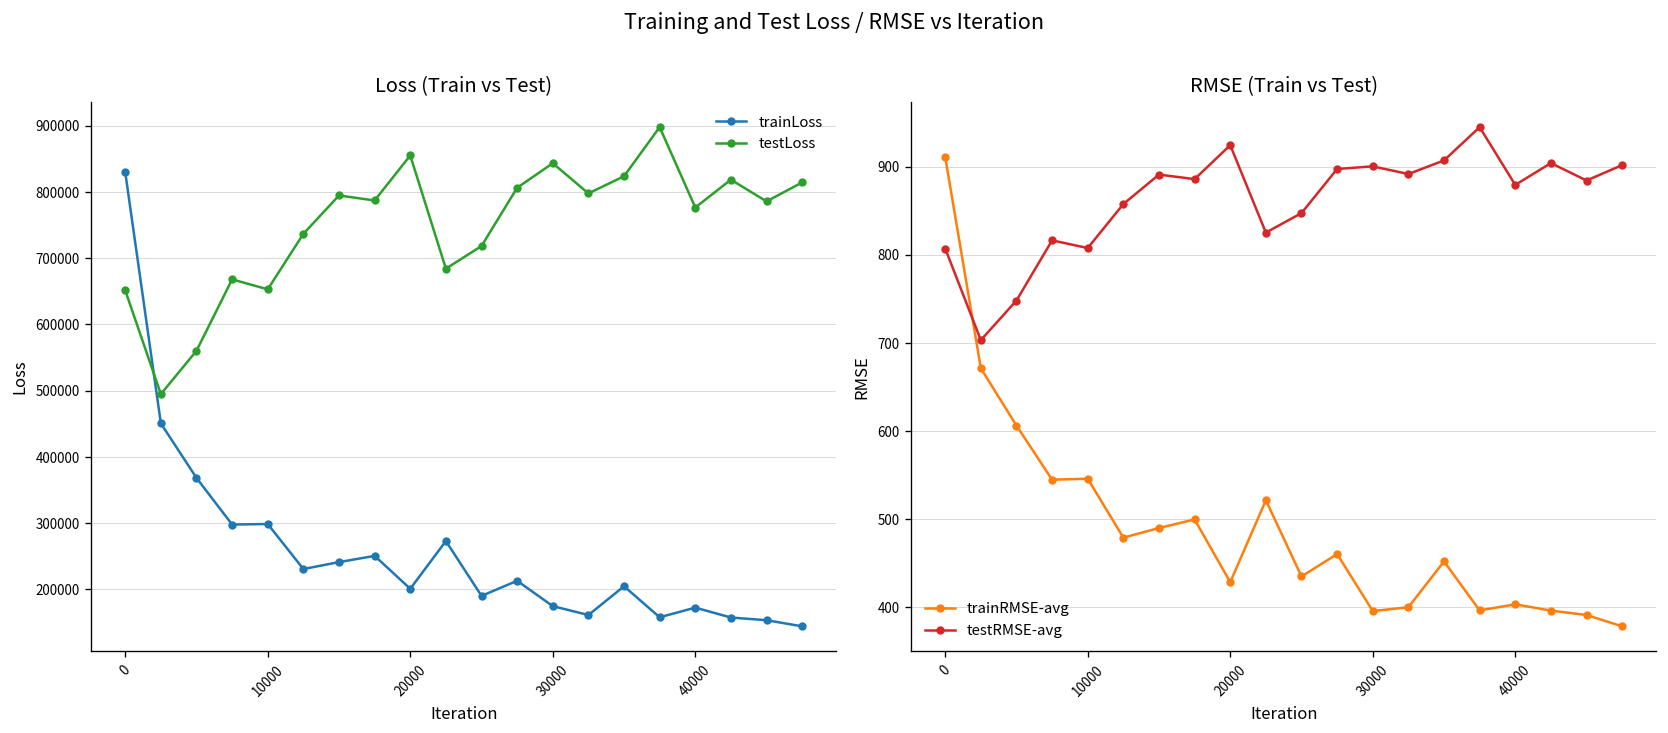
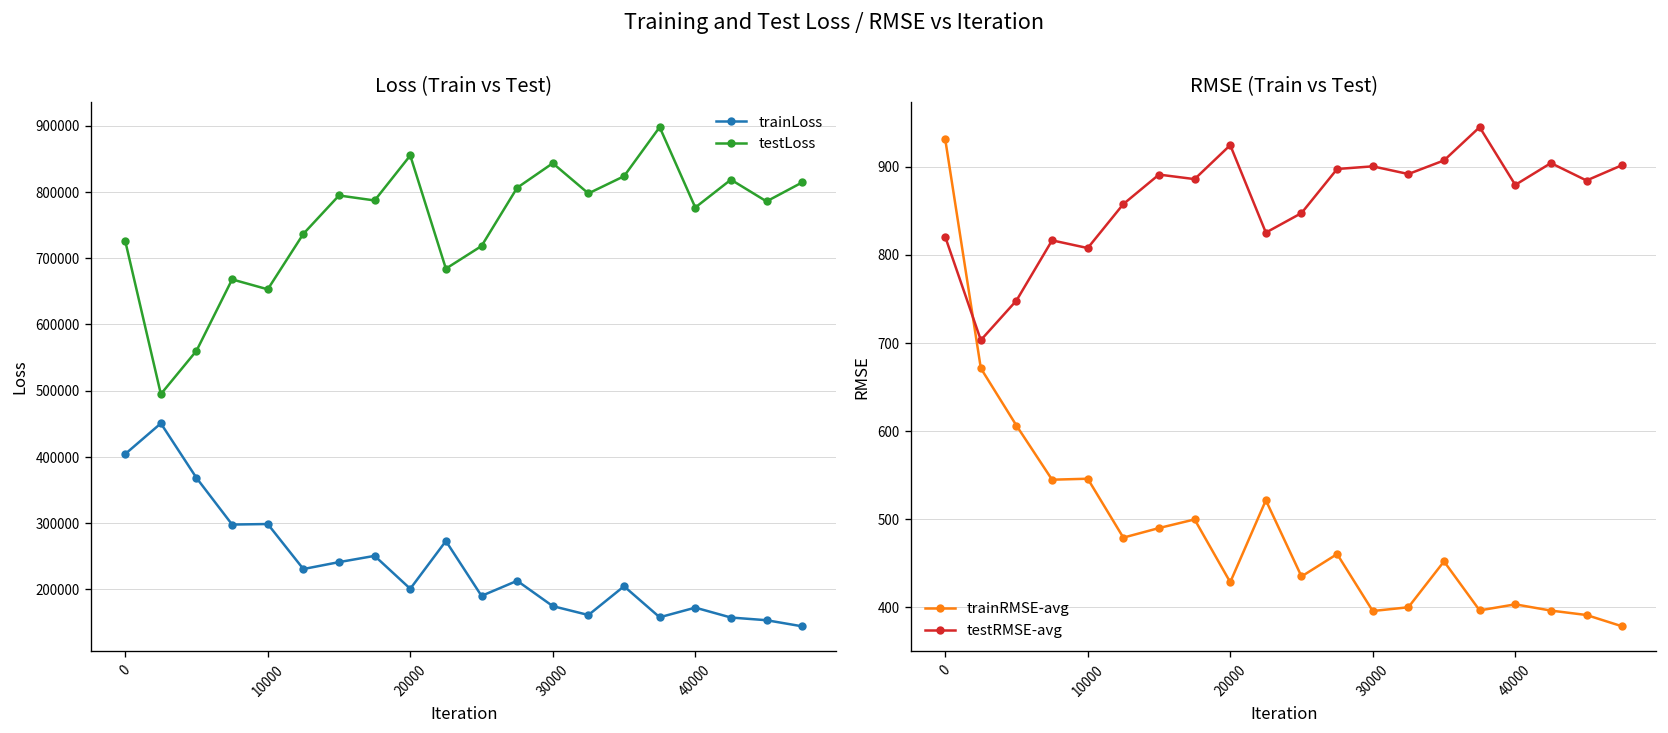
Loss (Train vs Test), trainLoss, 0: 830000 -> 400000
Loss (Train vs Test), testLoss, 0: 650000 -> 730000
RMSE (Train vs Test), trainRMSE-avg, 0: 910 -> 930
RMSE (Train vs Test), testRMSE-avg, 0: 810 -> 820
